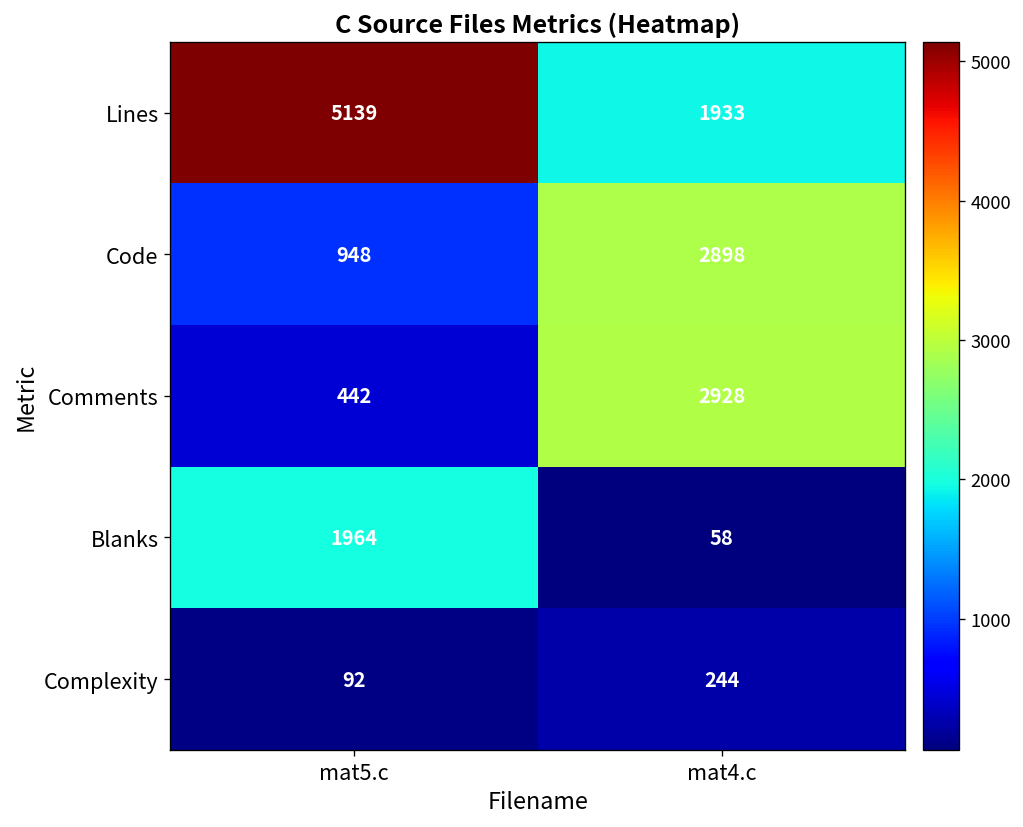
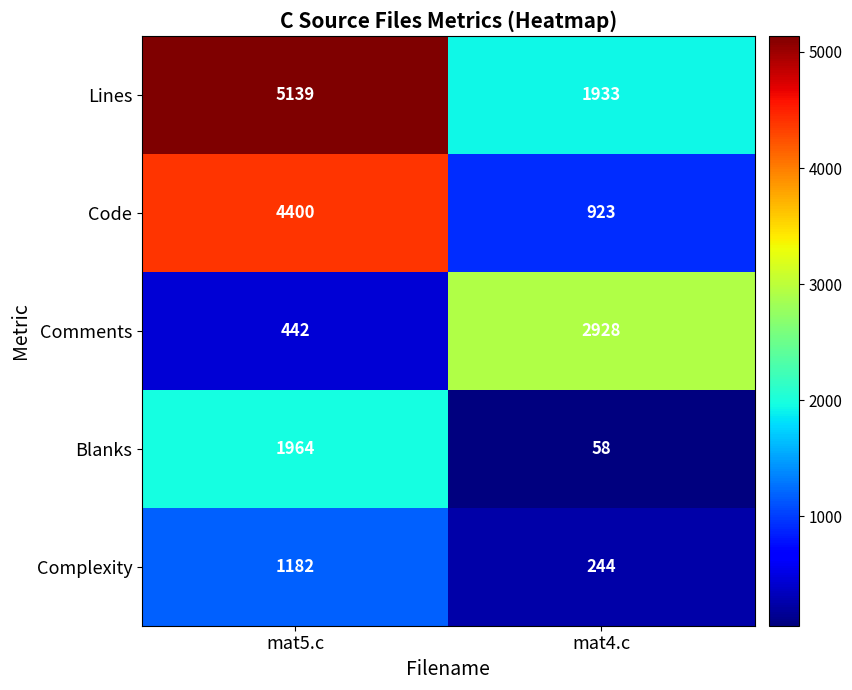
Code, mat5.c: 948 -> 4400
Code, mat4.c: 2898 -> 923
Complexity, mat5.c: 92 -> 1182
